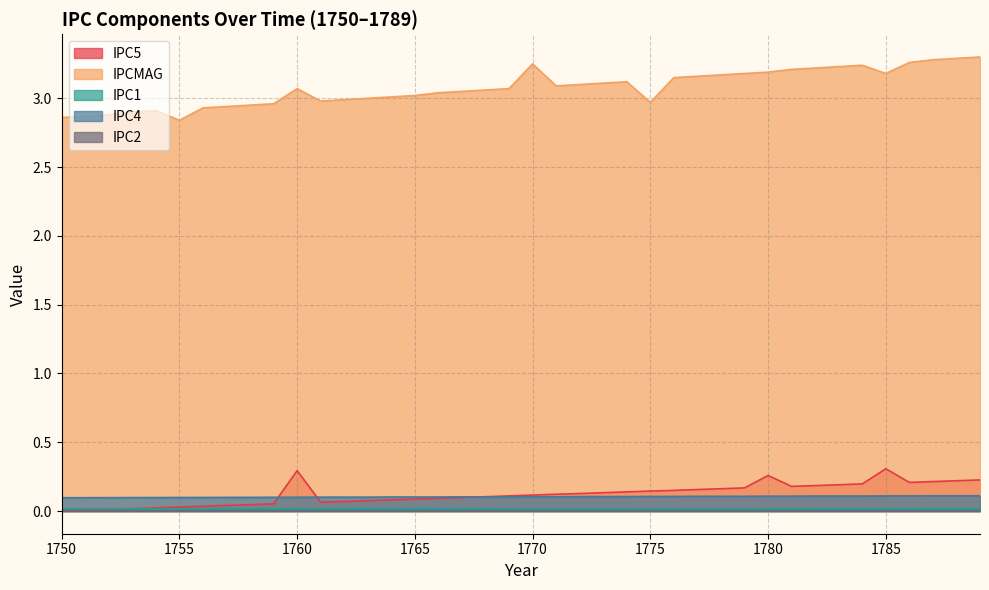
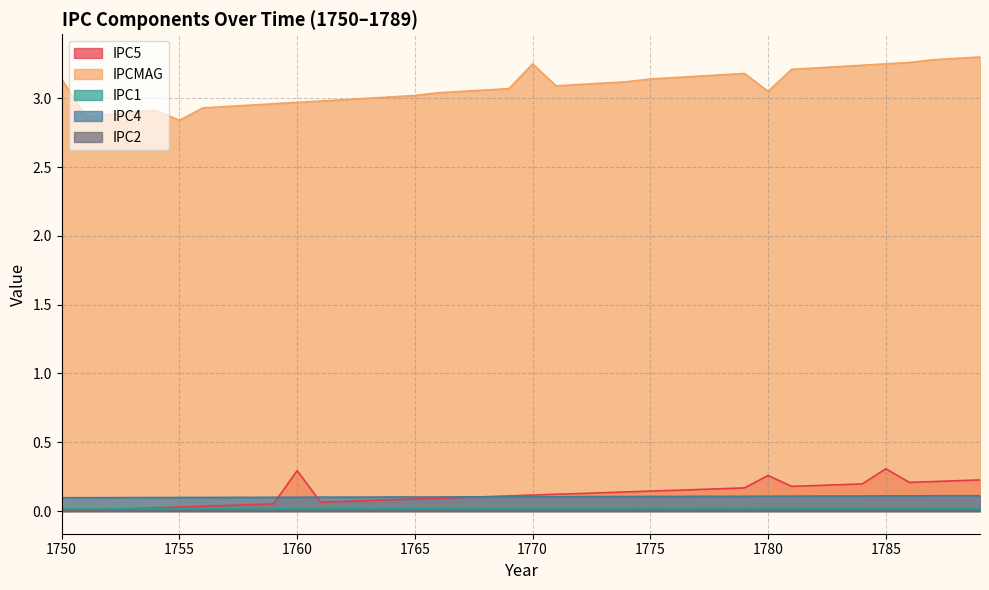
IPCMAG, 1750: 2.86 -> 3.14
IPCMAG, 1760: 3.07 -> 2.97
IPCMAG, 1775: 2.97 -> 3.14
IPCMAG, 1780: 3.19 -> 3.05
IPCMAG, 1785: 3.18 -> 3.25
